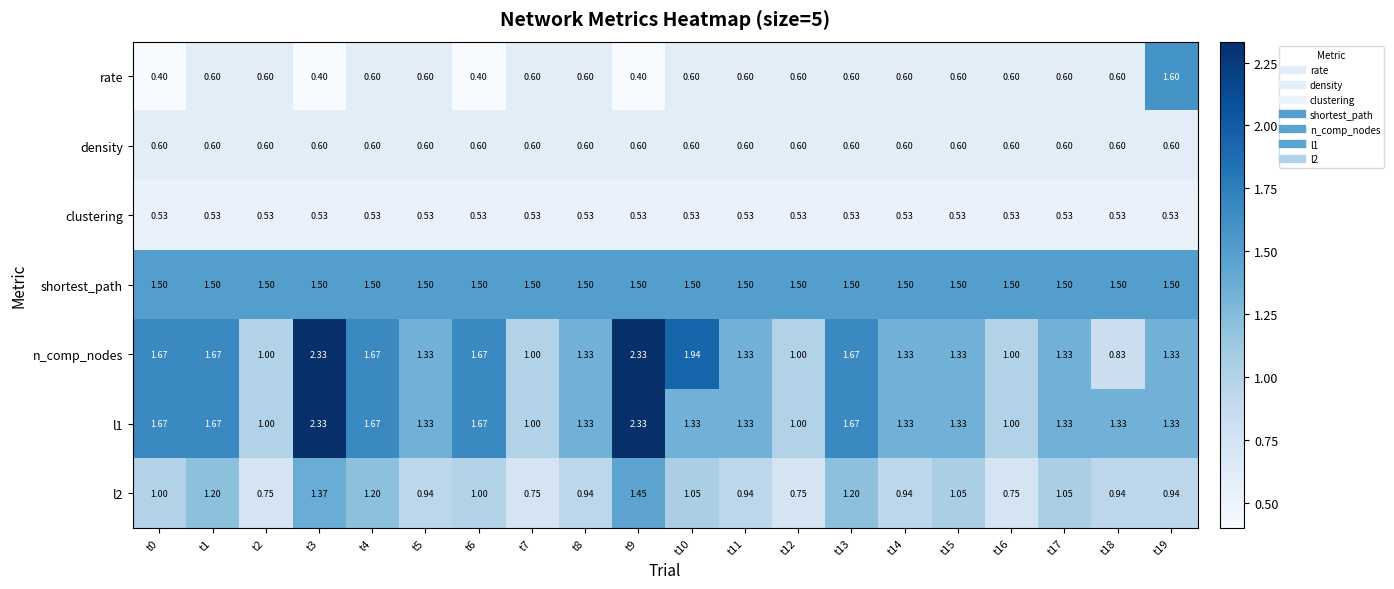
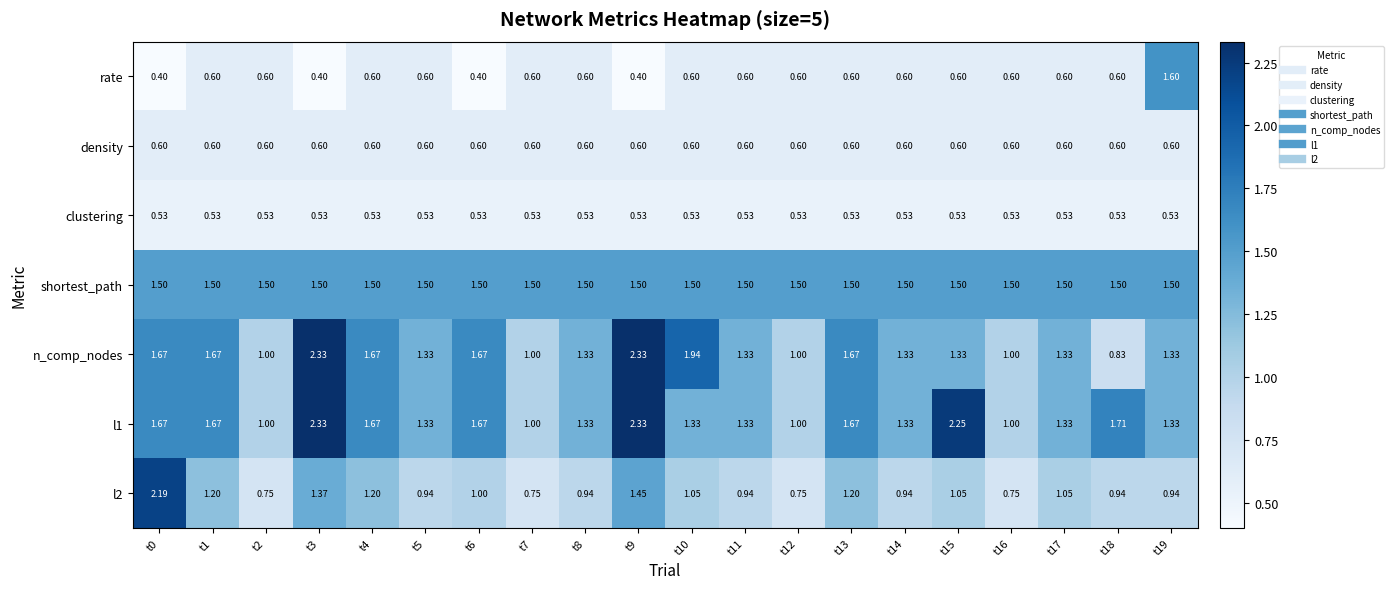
l1, t15: 1.33 -> 2.25
l1, t18: 1.33 -> 1.71
l2, t0: 1.00 -> 2.19
